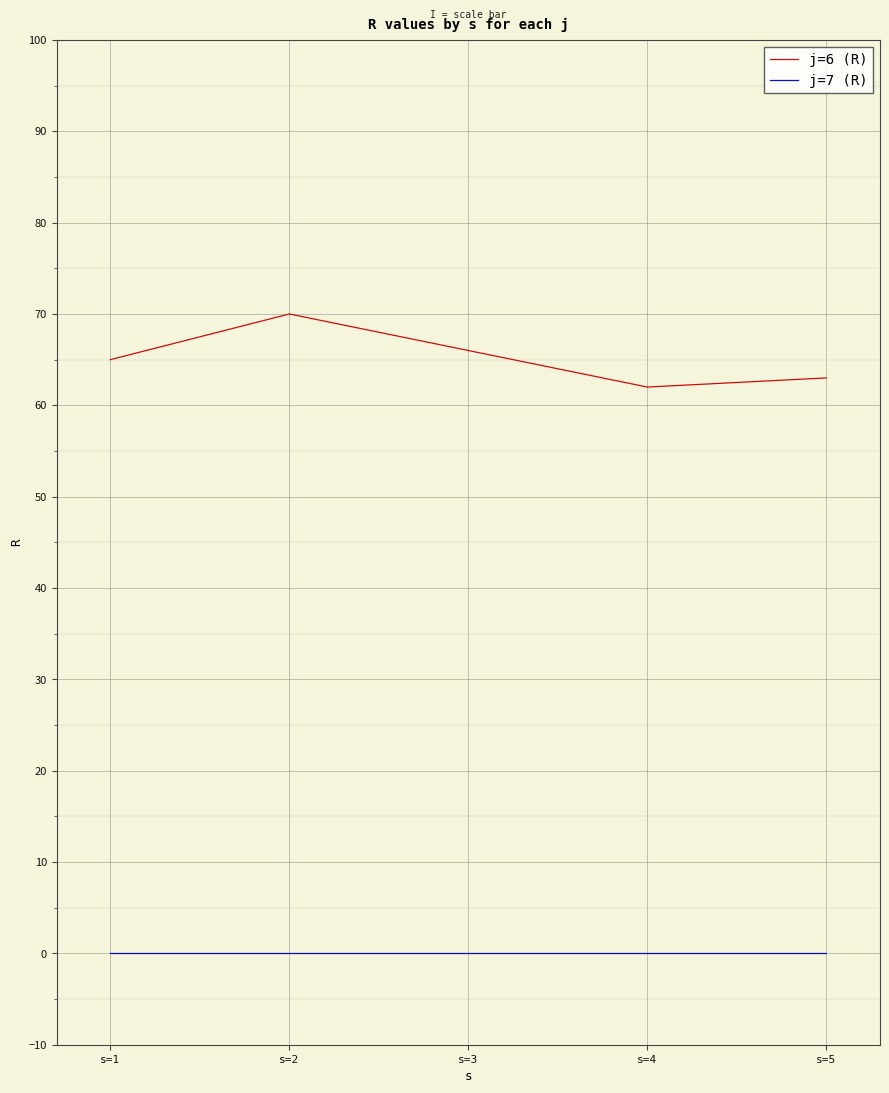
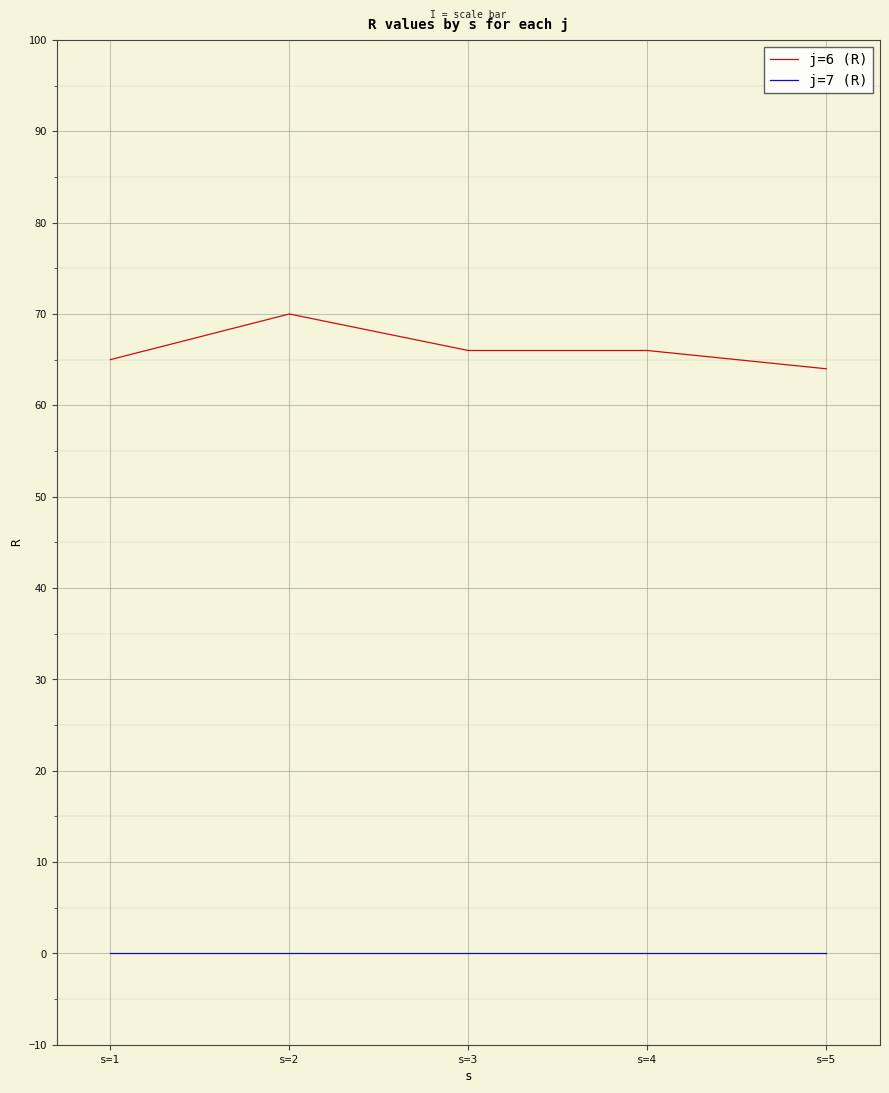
j=6 (R), s=4: 62 -> 66
j=6 (R), s=5: 63 -> 64
